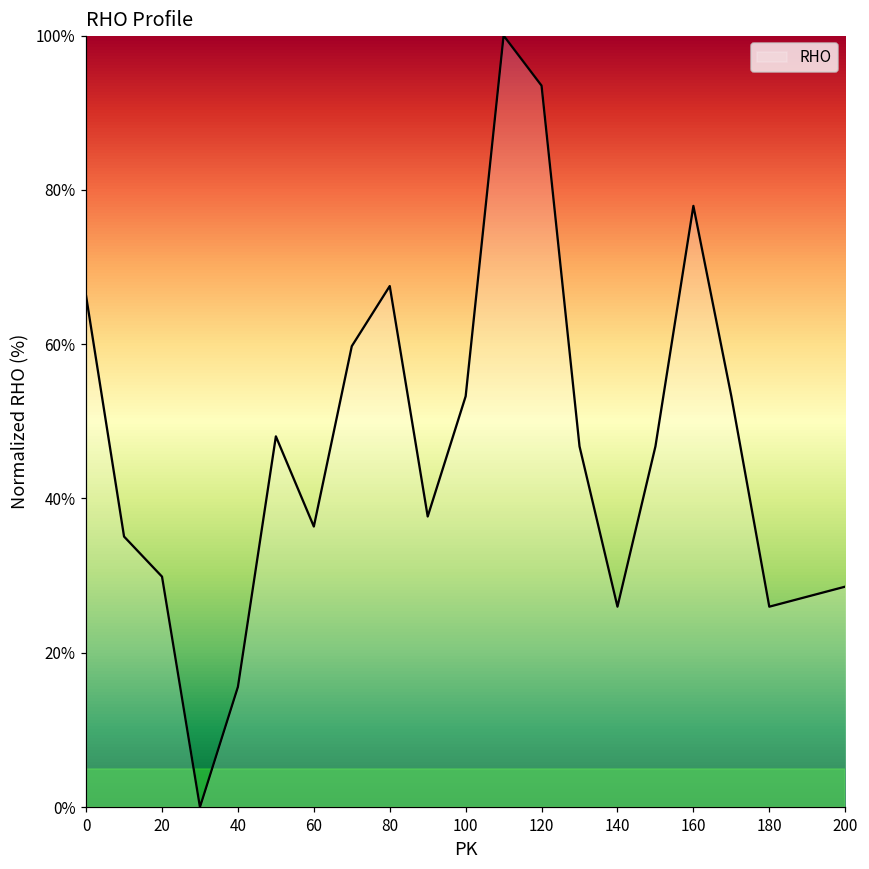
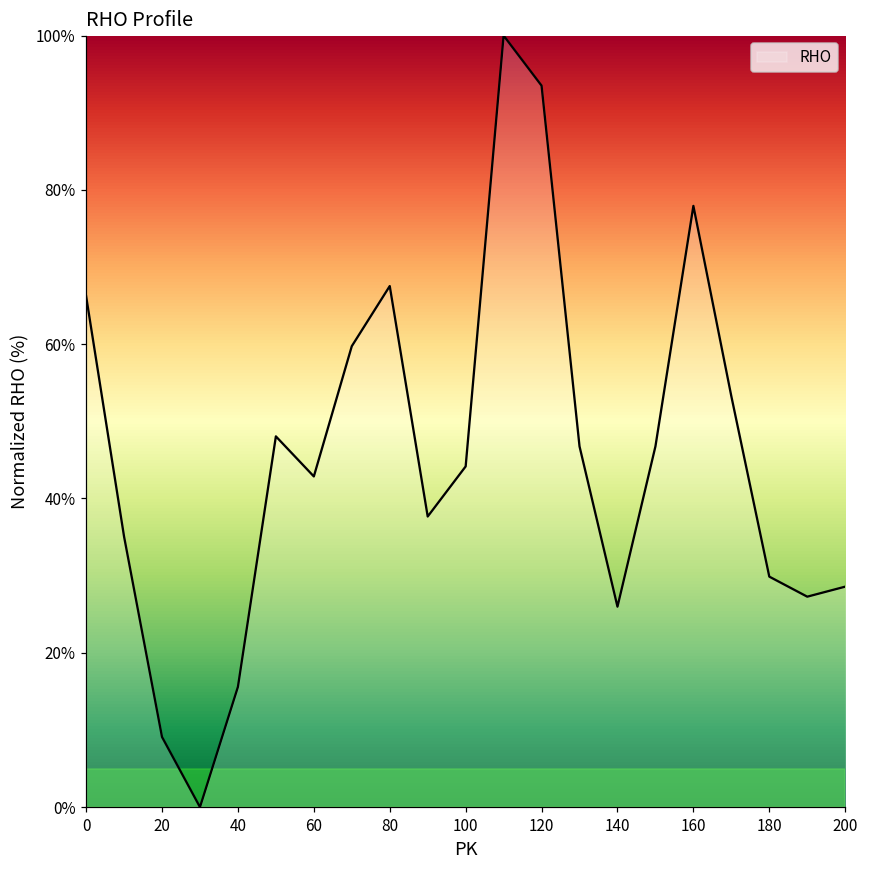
20: 30% -> 9%
60: 36% -> 43%
100: 53% -> 44%
180: 26% -> 30%
